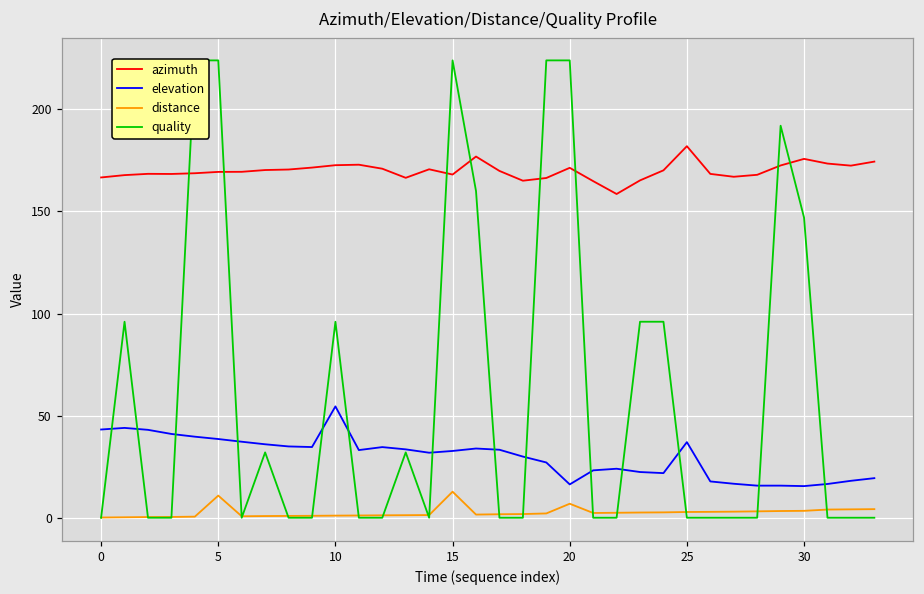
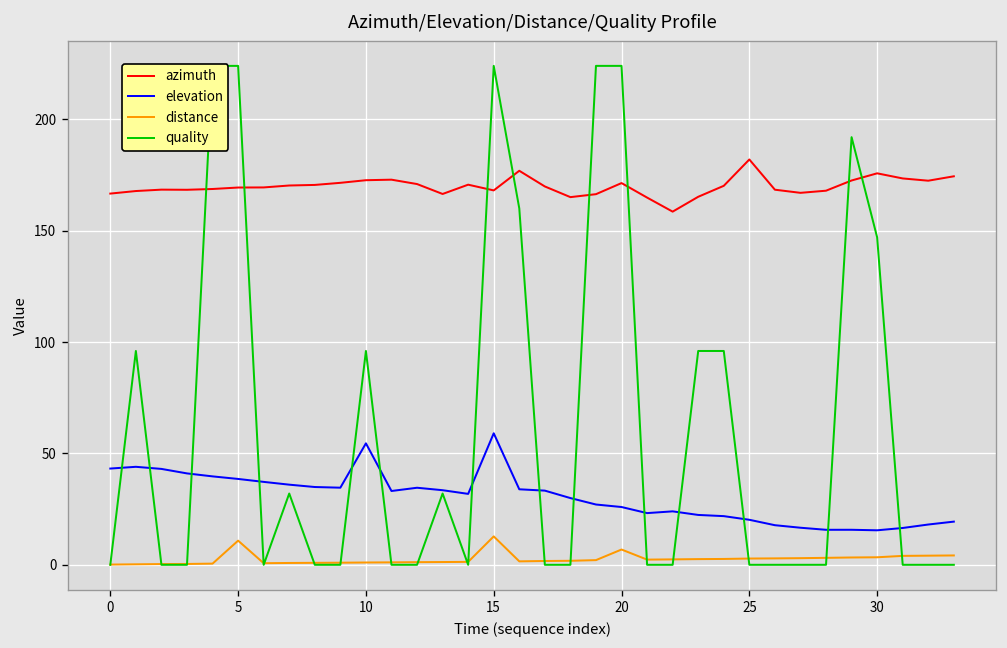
elevation, 15: 33 -> 59
elevation, 20: 16 -> 26
elevation, 25: 37 -> 20
